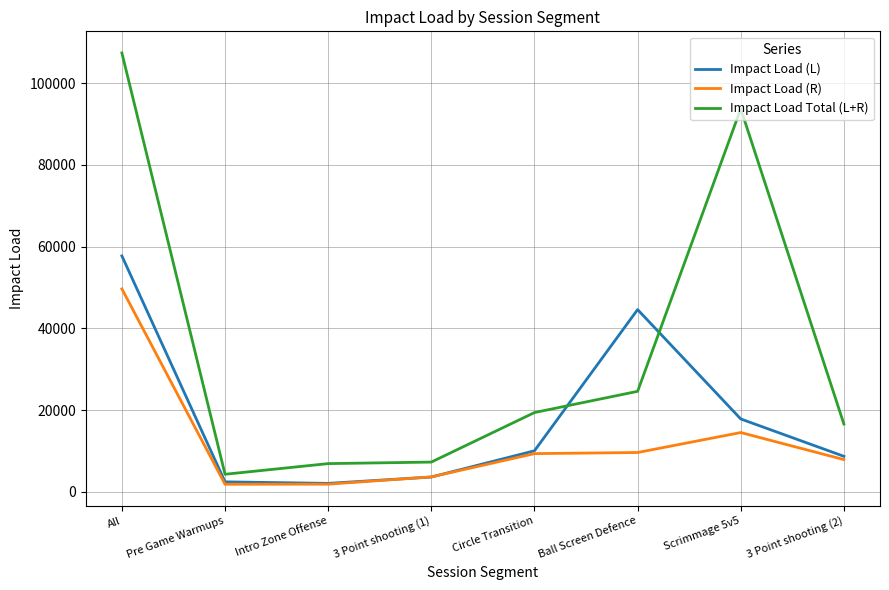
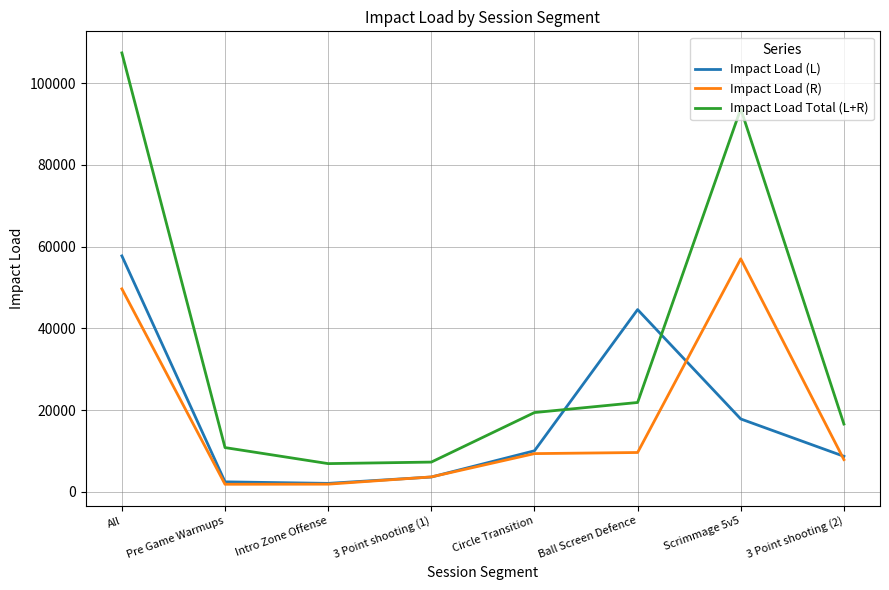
Impact Load Total (L+R), Pre Game Warmups: 4000 -> 11000
Impact Load Total (L+R), Ball Screen Defence: 25000 -> 22000
Impact Load (R), Scrimmage 5v5: 15000 -> 57000
